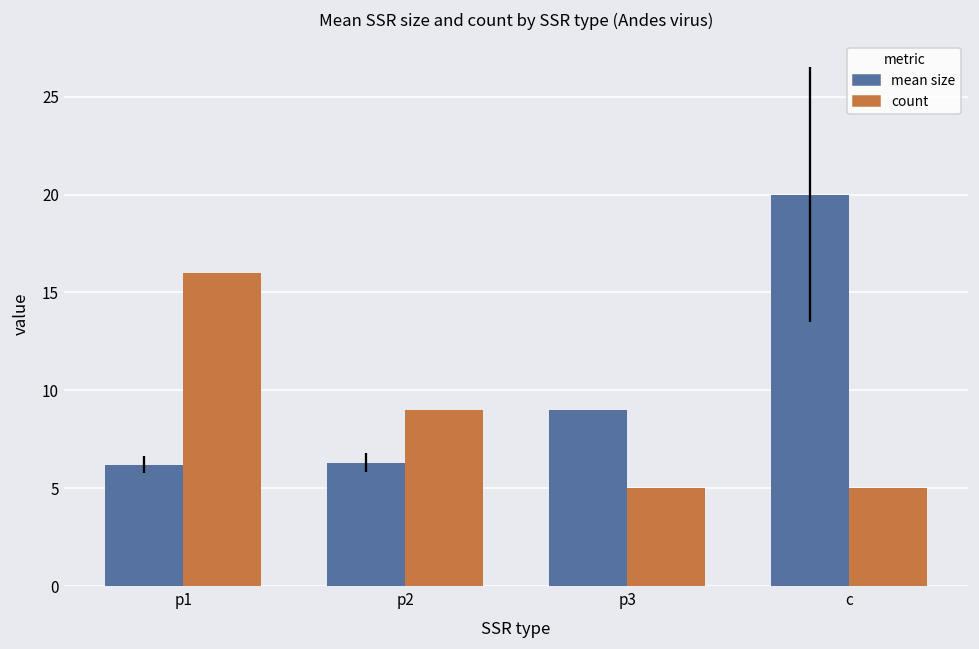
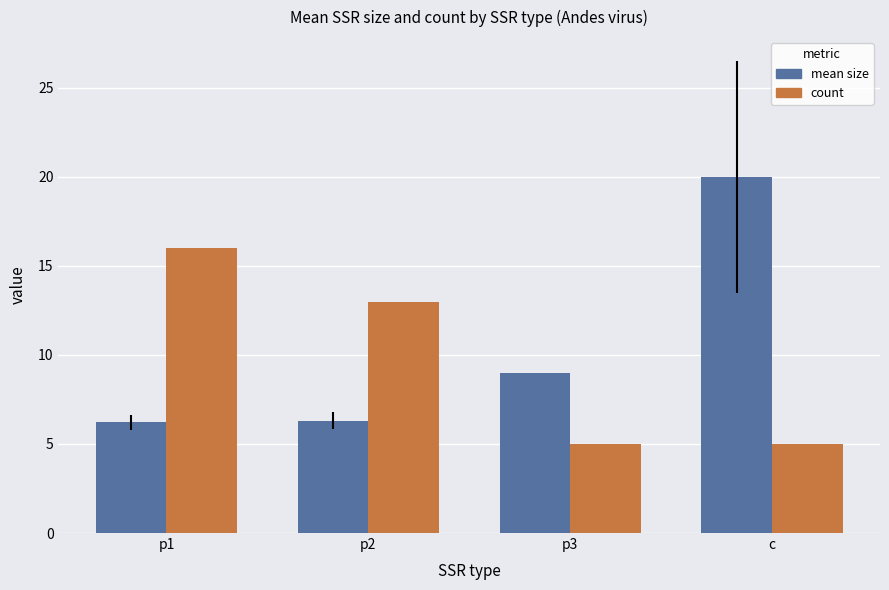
count, p2: 9 -> 13
